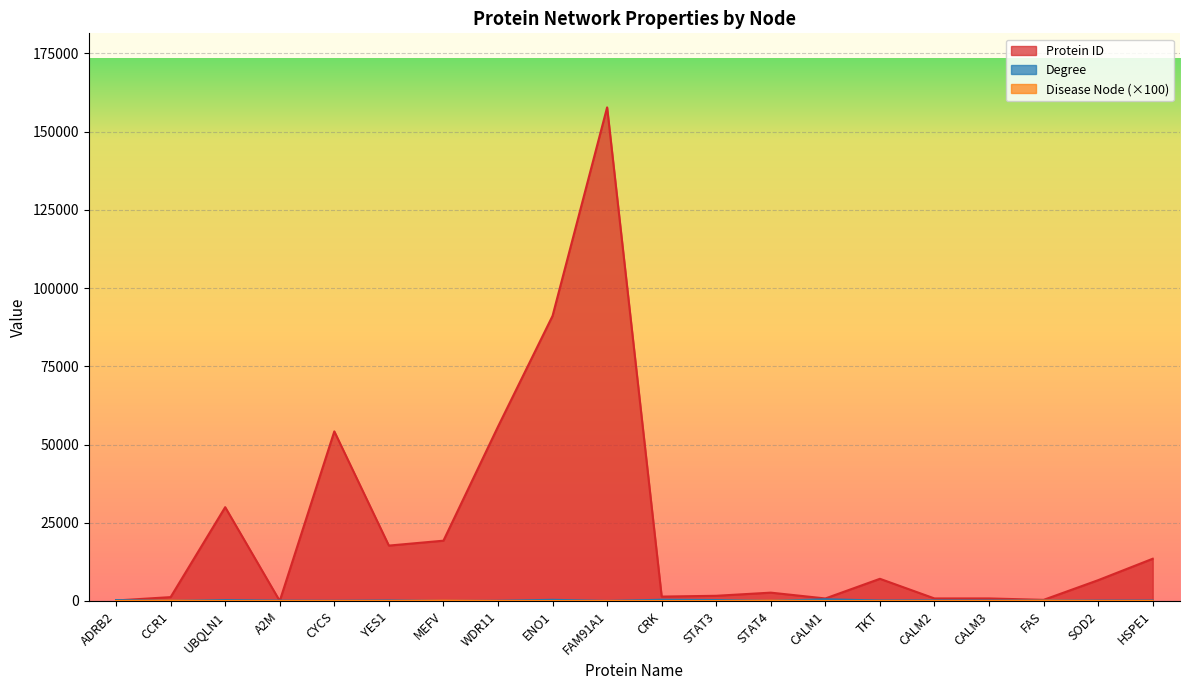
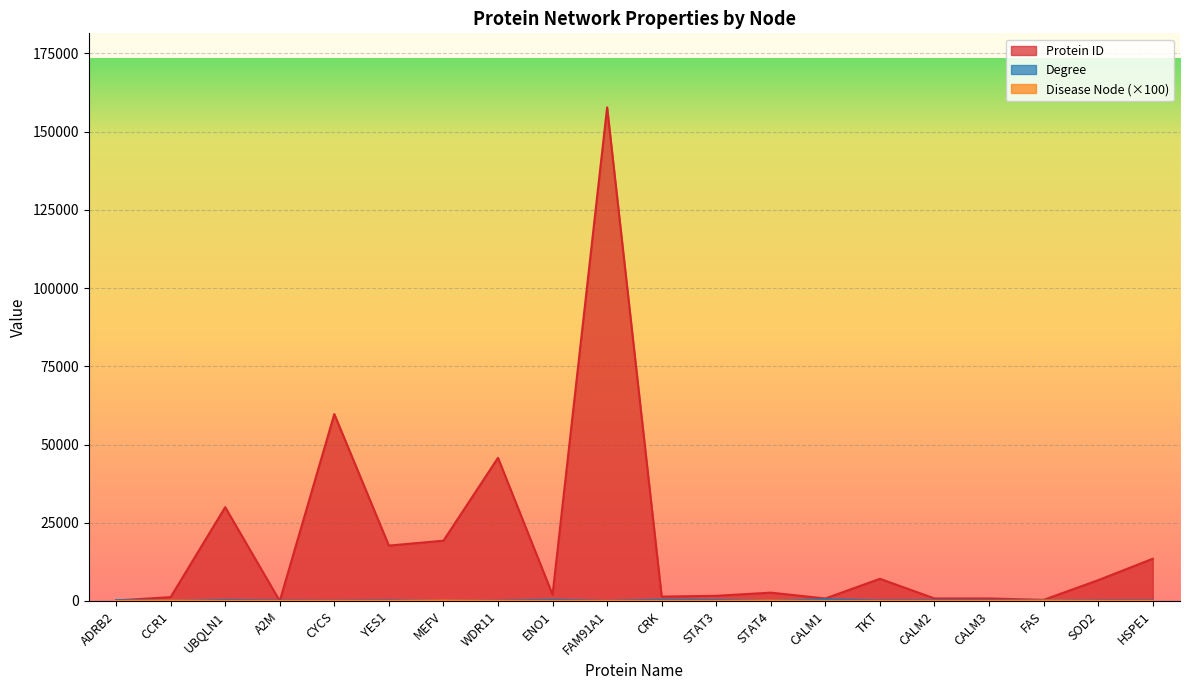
Protein ID, CYCS: 54000 -> 60000
Protein ID, WDR11: 56000 -> 46000
Protein ID, ENO1: 91000 -> 2000
